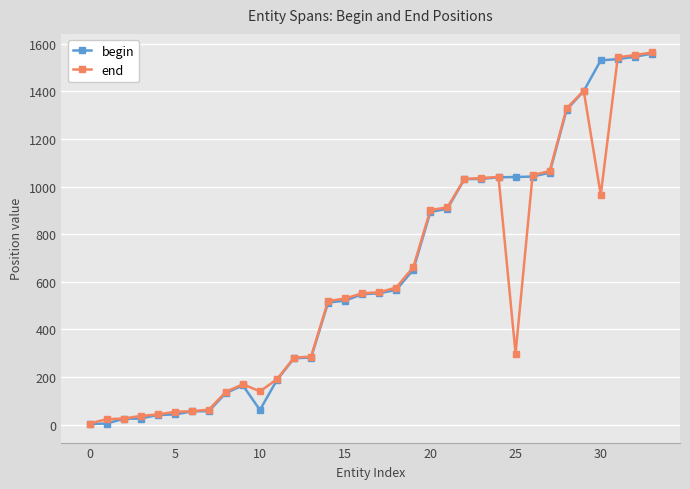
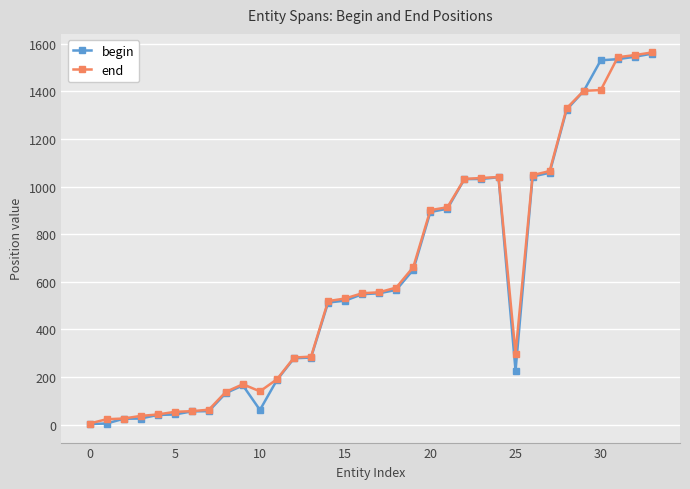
begin, 25: 1040 -> 230
end, 30: 970 -> 1410
